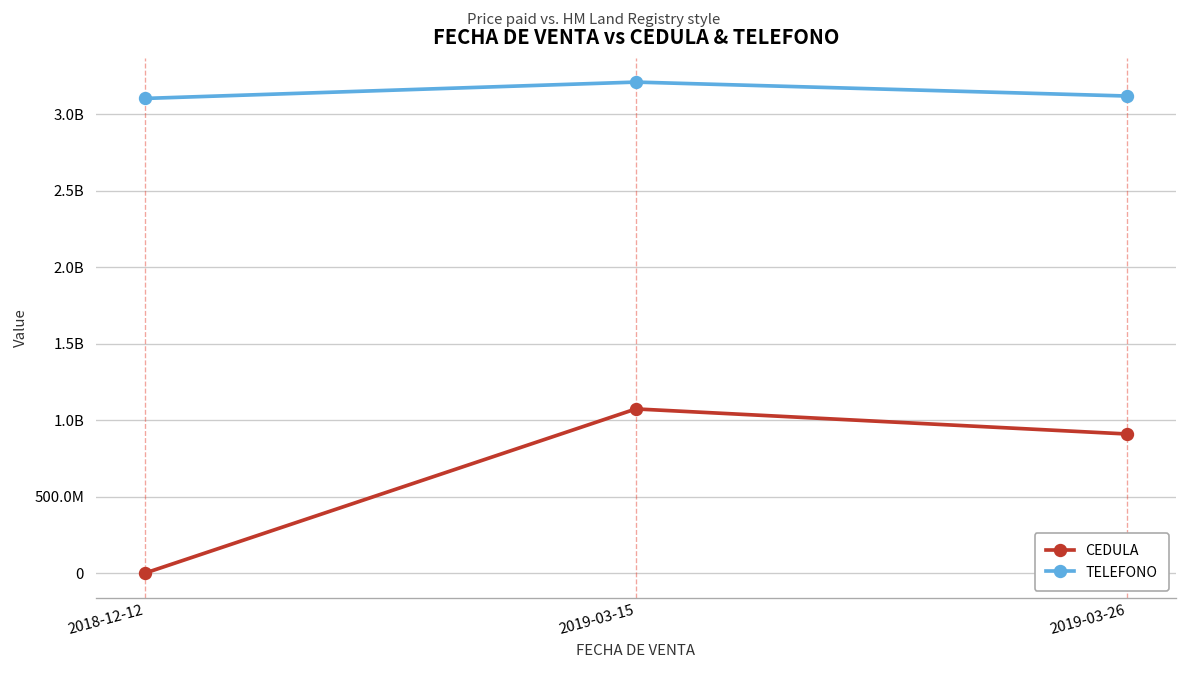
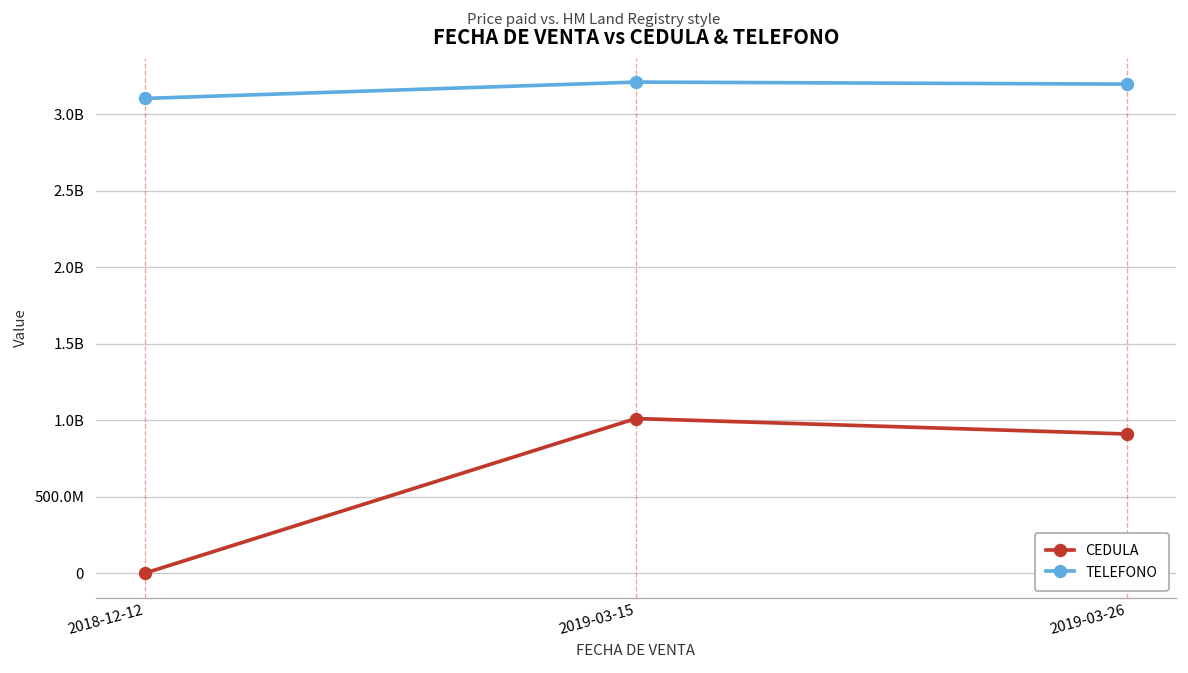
CEDULA, 2019-03-15: 1070000000 -> 1010000000
TELEFONO, 2019-03-26: 3120000000 -> 3200000000
